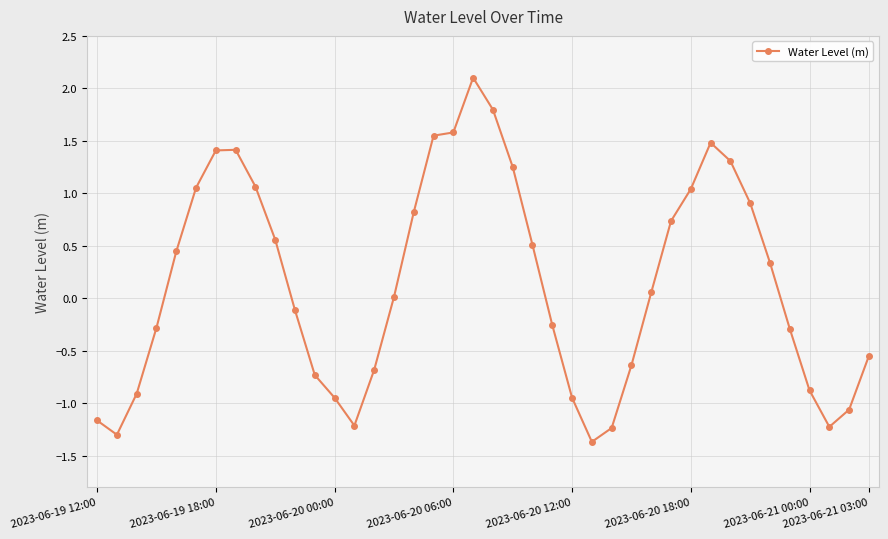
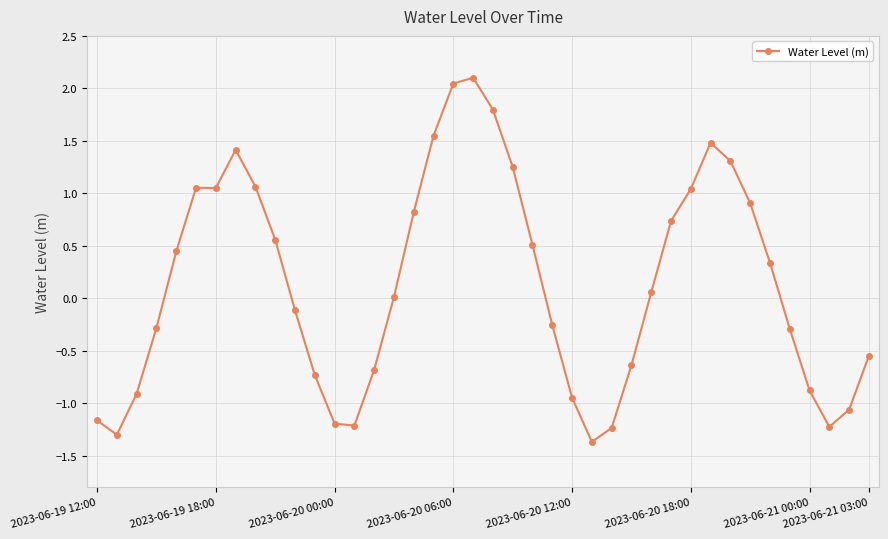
2023-06-19 18:00: 1.41 -> 1.05
2023-06-20 00:00: -0.95 -> -1.20
2023-06-20 06:00: 1.58 -> 2.05
